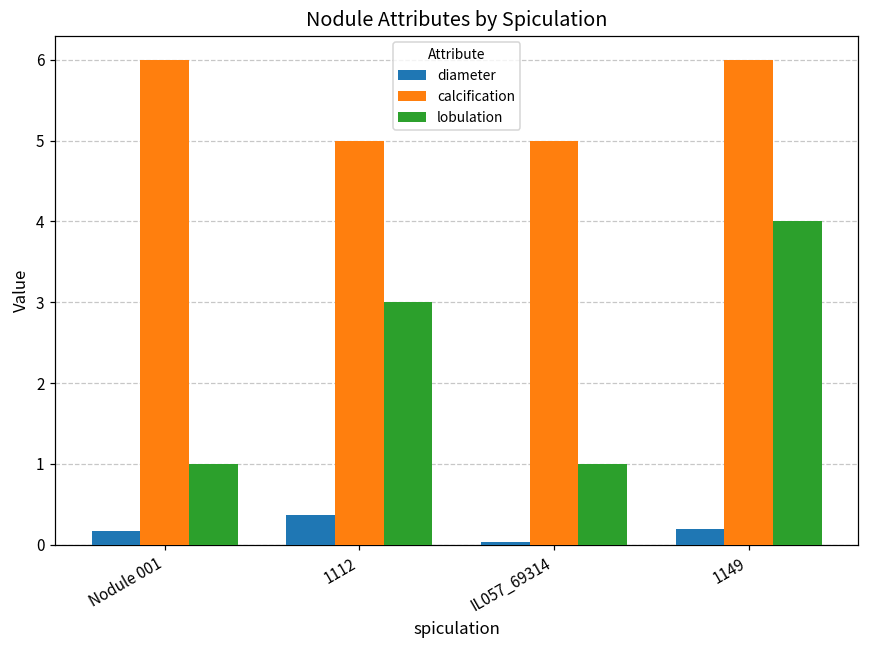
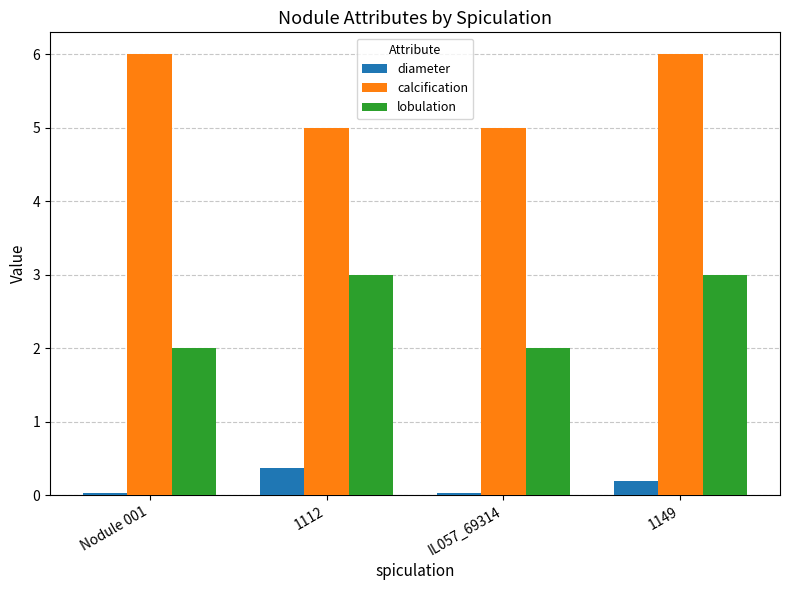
diameter, Nodule 001: 0.2 -> 0.0
lobulation, Nodule 001: 1 -> 2
lobulation, IL057_69314: 1 -> 2
lobulation, 1149: 4 -> 3
